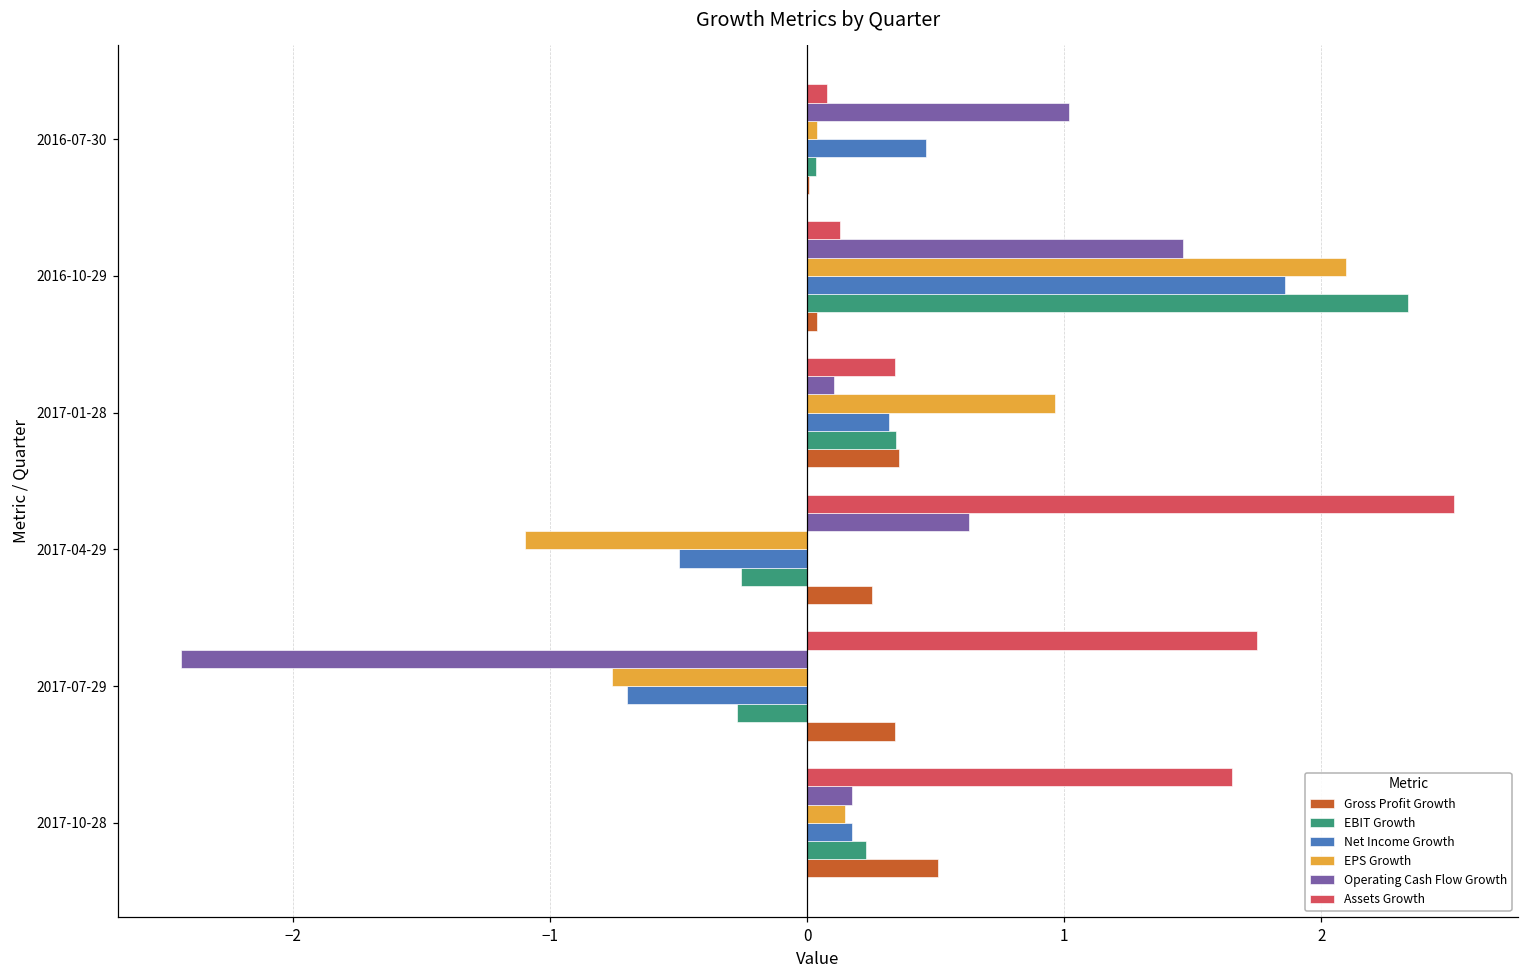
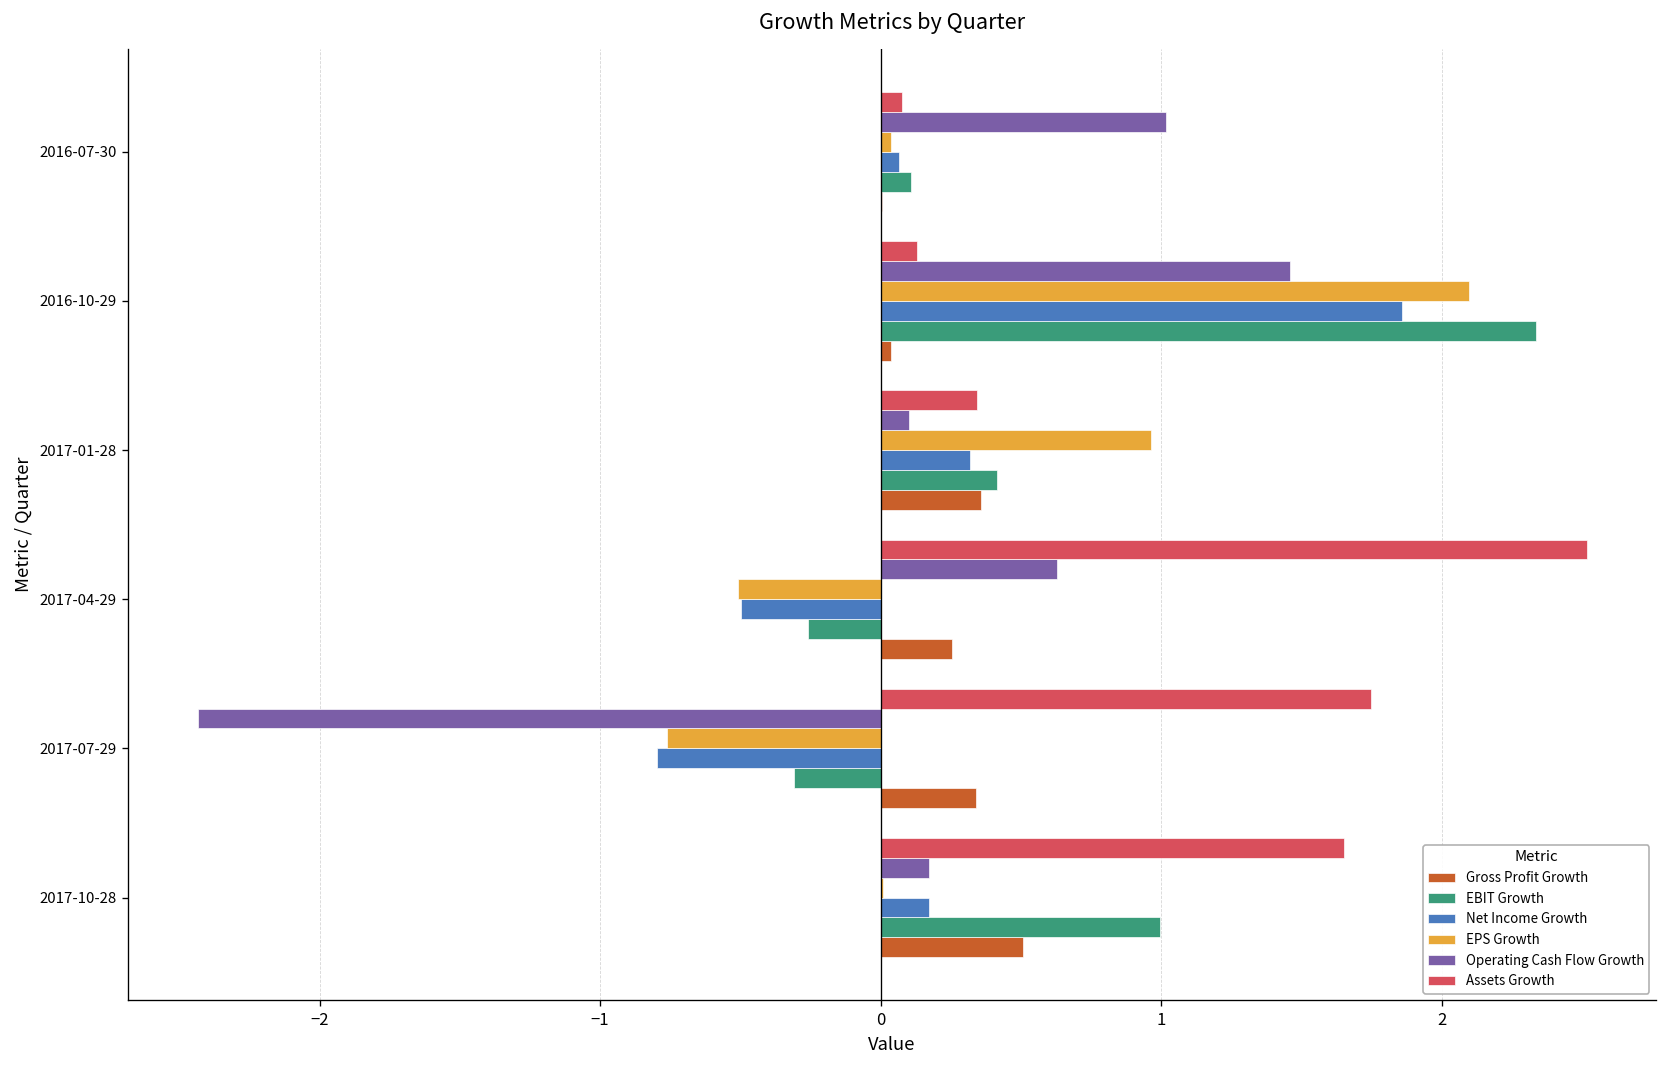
Net Income Growth, 2016-07-30: 0.46 -> 0.06
EBIT Growth, 2016-07-30: 0.03 -> 0.11
EBIT Growth, 2017-01-28: 0.35 -> 0.41
EPS Growth, 2017-04-29: -1.10 -> -0.51
Net Income Growth, 2017-07-29: -0.70 -> -0.80
EBIT Growth, 2017-07-29: -0.27 -> -0.31
EPS Growth, 2017-10-28: 0.15 -> 0.01
EBIT Growth, 2017-10-28: 0.23 -> 1.00
